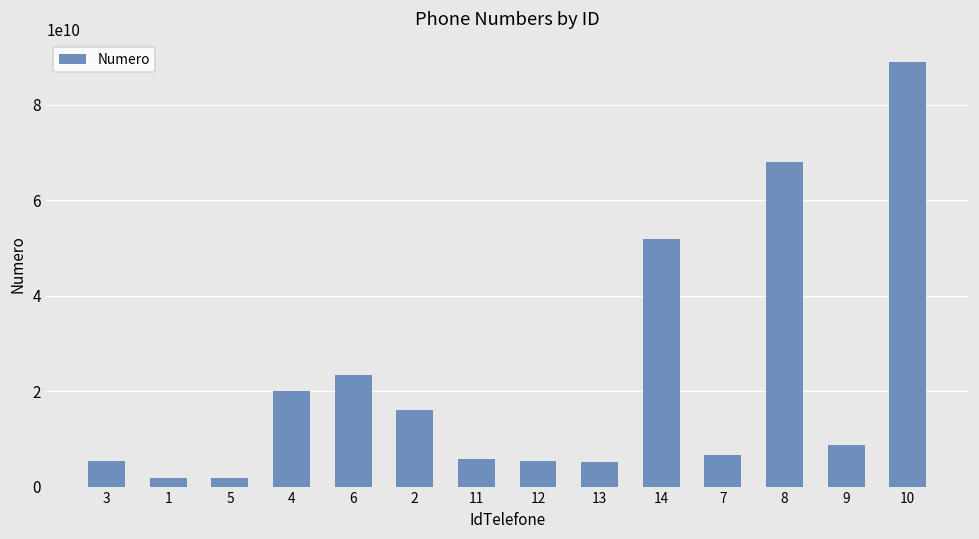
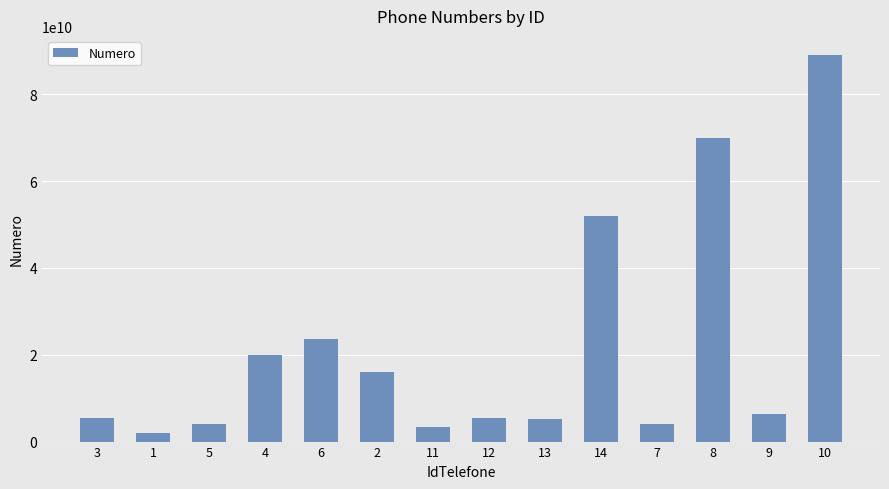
5: 2000000000 -> 4000000000
11: 6000000000 -> 3000000000
7: 7000000000 -> 4000000000
8: 68000000000 -> 70000000000
9: 9000000000 -> 6000000000
